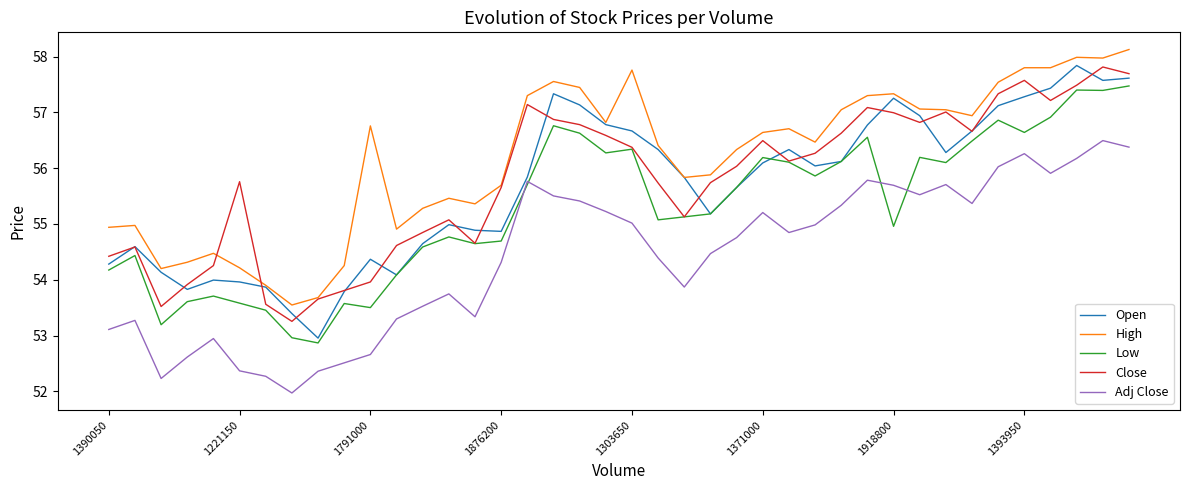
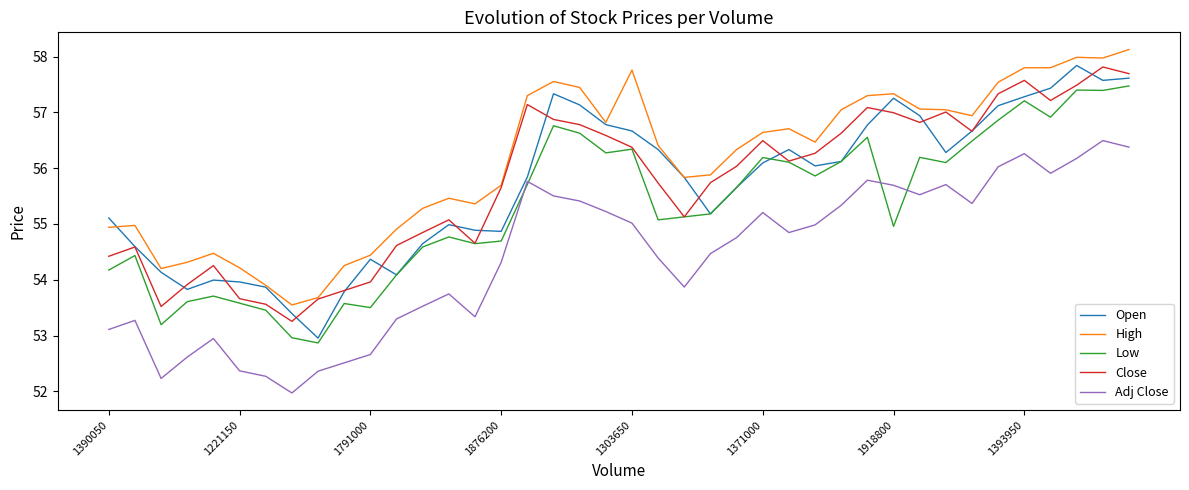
Open, 1390050: 54.3 -> 55.1
Close, 1221150: 55.8 -> 53.7
High, 1791000: 56.8 -> 54.4
Low, 1393950: 56.6 -> 57.2
